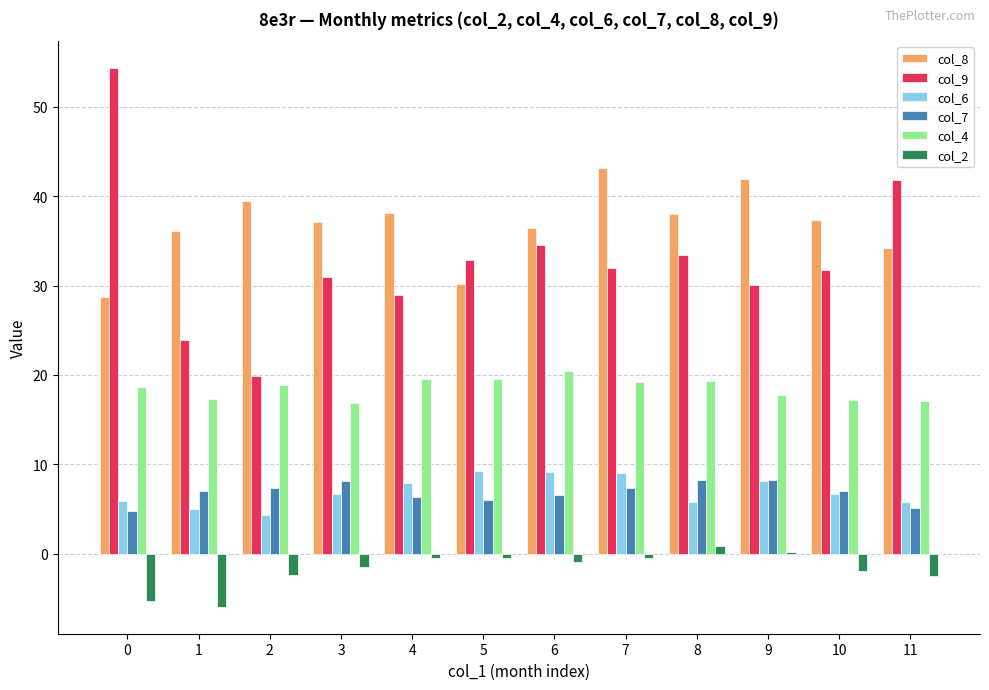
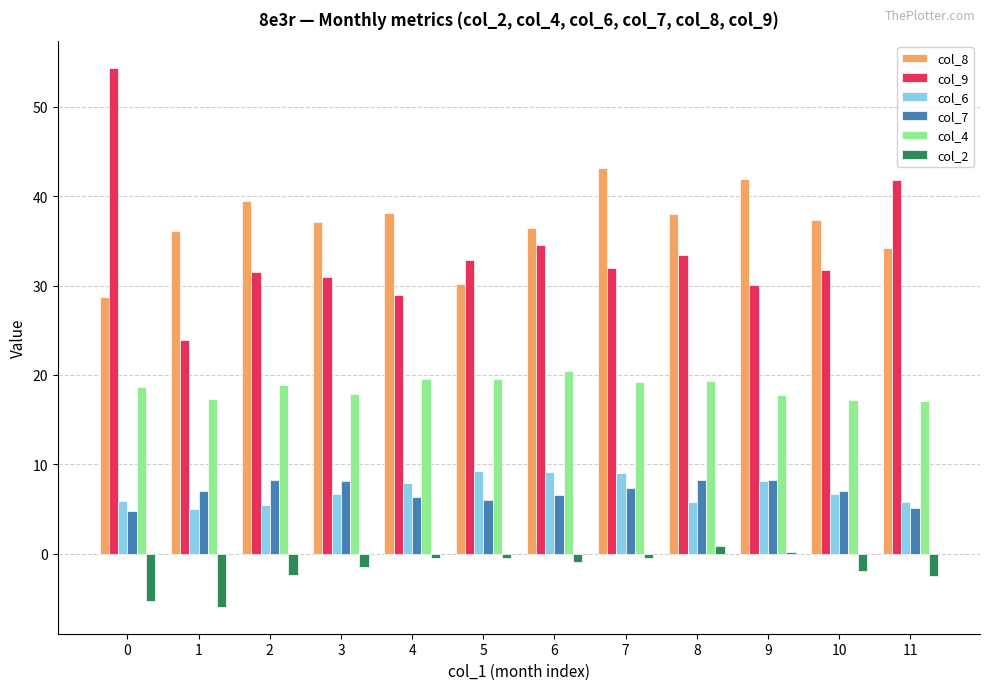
col_9, 2: 20 -> 32
col_6, 2: 4 -> 6
col_7, 2: 7 -> 8
col_4, 3: 17 -> 18
